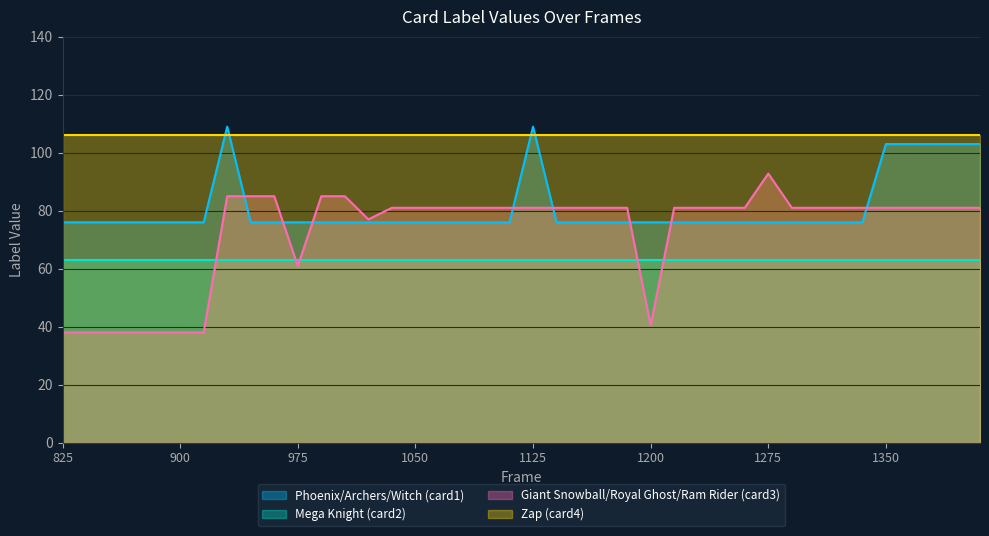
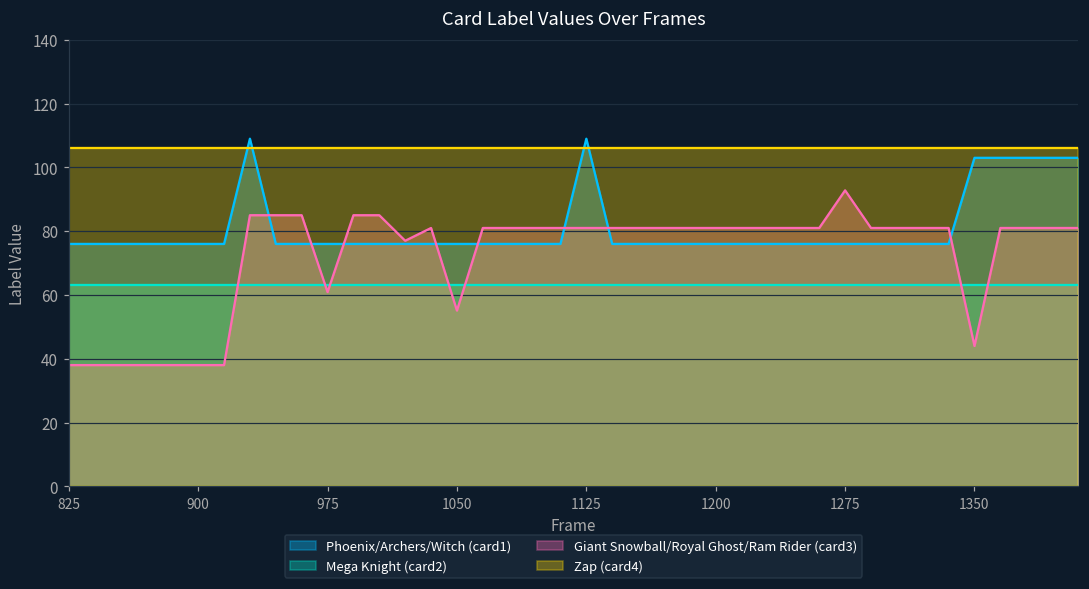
Giant Snowball/Royal Ghost/Ram Rider (card3), 1050: 81 -> 55
Giant Snowball/Royal Ghost/Ram Rider (card3), 1200: 41 -> 81
Giant Snowball/Royal Ghost/Ram Rider (card3), 1350: 81 -> 44
